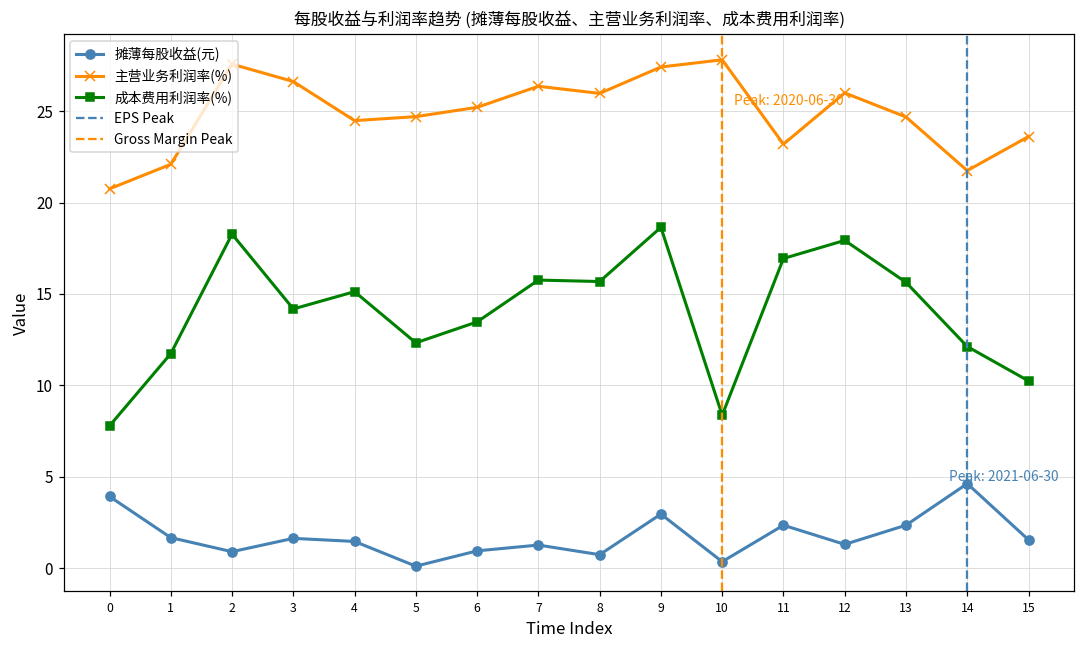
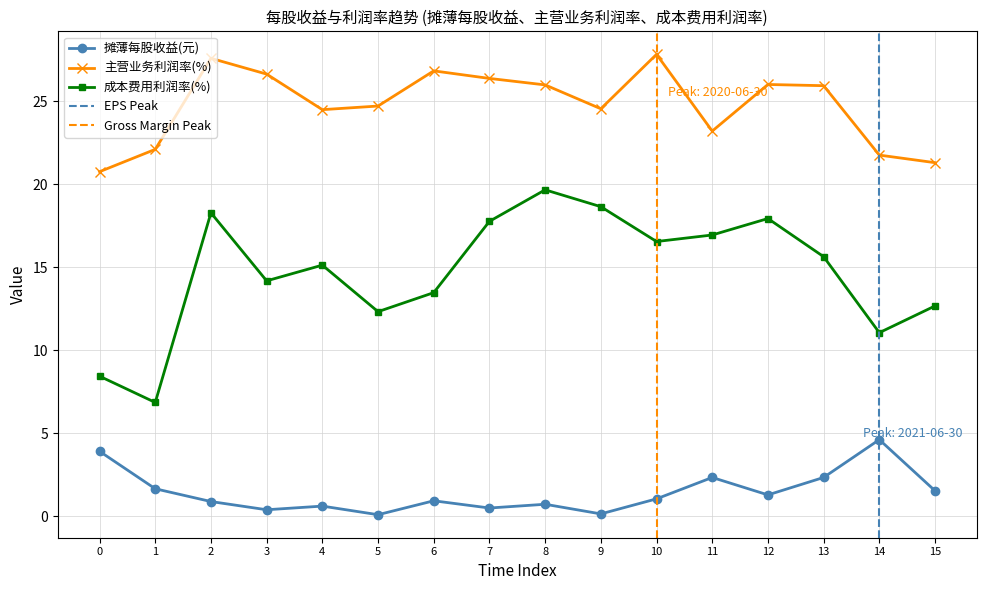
成本费用利润率(%), 0: 7.8 -> 8.4
成本费用利润率(%), 1: 11.7 -> 6.9
摊薄每股收益(元), 3: 1.6 -> 0.4
摊薄每股收益(元), 4: 1.5 -> 0.6
主营业务利润率(%), 6: 25.2 -> 26.8
摊薄每股收益(元), 7: 1.3 -> 0.5
成本费用利润率(%), 7: 15.8 -> 17.8
成本费用利润率(%), 8: 15.7 -> 19.7
摊薄每股收益(元), 9: 3.0 -> 0.2
主营业务利润率(%), 9: 27.4 -> 24.5
摊薄每股收益(元), 10: 0.3 -> 1.1
成本费用利润率(%), 10: 8.4 -> 16.5
主营业务利润率(%), 13: 24.7 -> 25.9
成本费用利润率(%), 14: 12.1 -> 11.1
主营业务利润率(%), 15: 23.6 -> 21.3
成本费用利润率(%), 15: 10.2 -> 12.7
